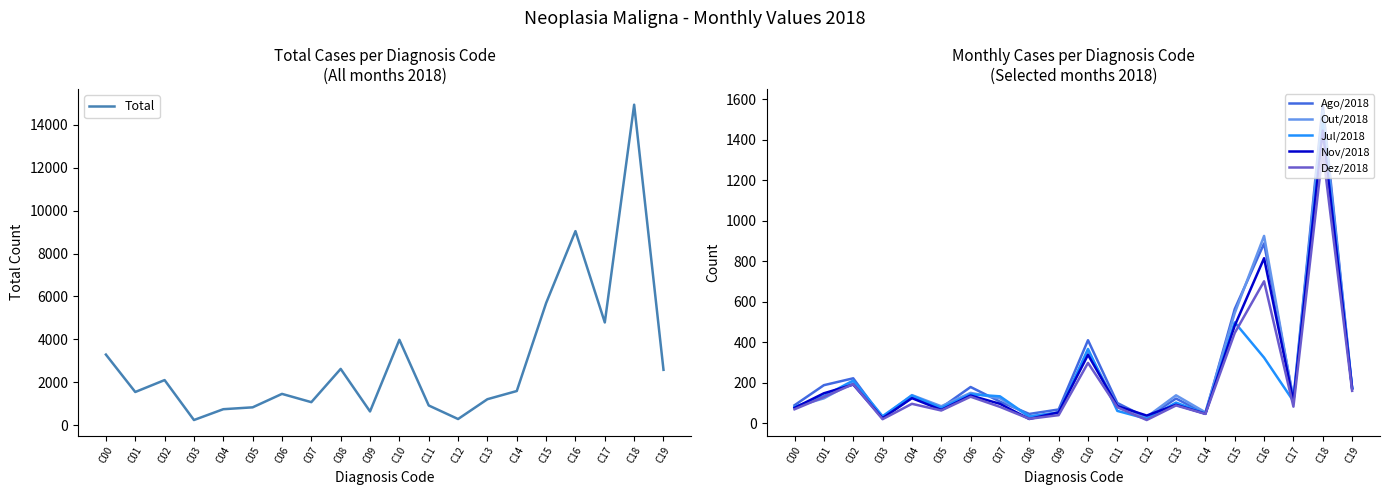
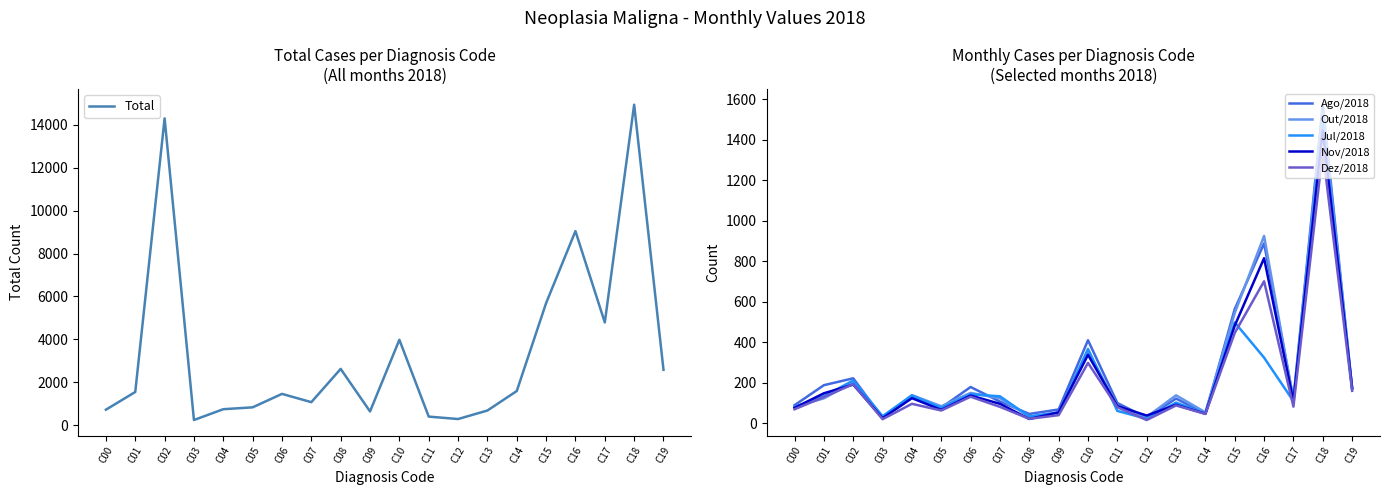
Total Cases per Diagnosis Code (All months 2018), C00: 3300 -> 700
Total Cases per Diagnosis Code (All months 2018), C02: 2100 -> 14300
Total Cases per Diagnosis Code (All months 2018), C11: 900 -> 400
Total Cases per Diagnosis Code (All months 2018), C13: 1200 -> 700
